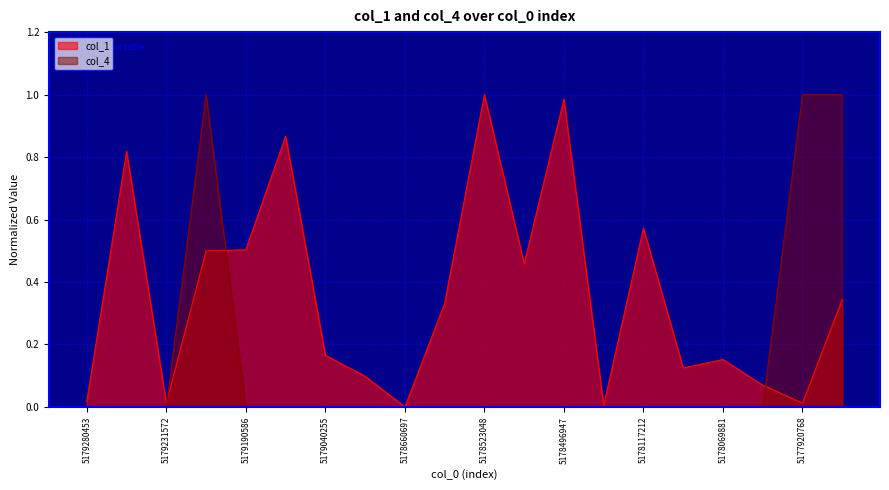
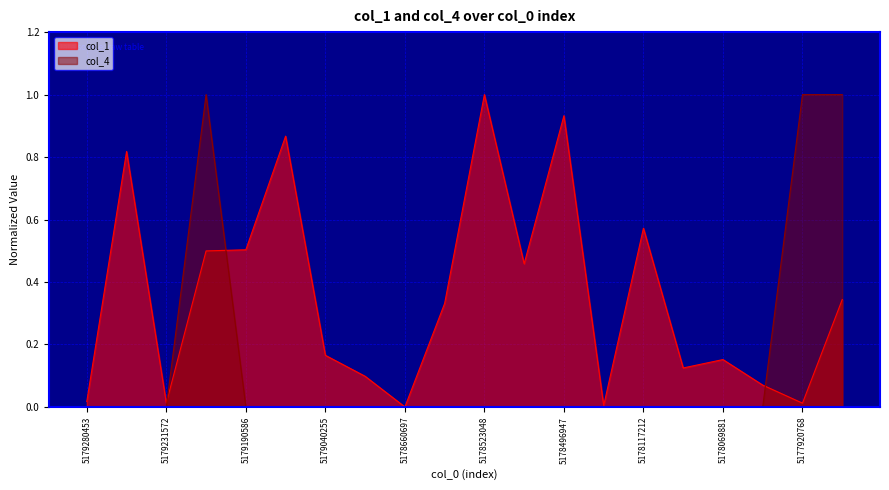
col_1, 5178496947: 0.99 -> 0.93
